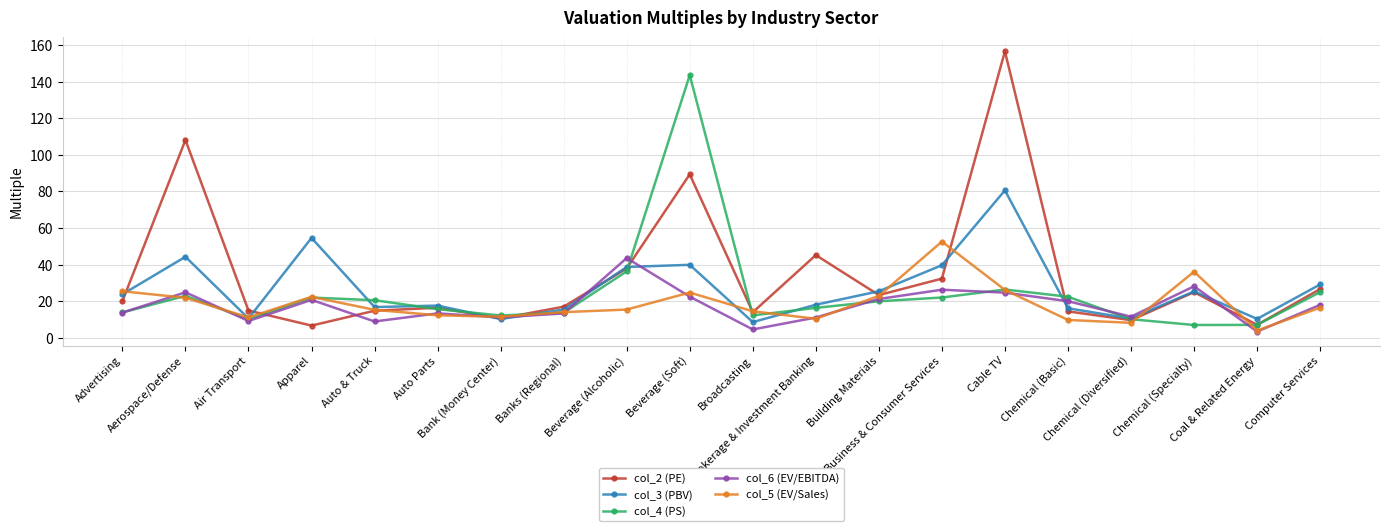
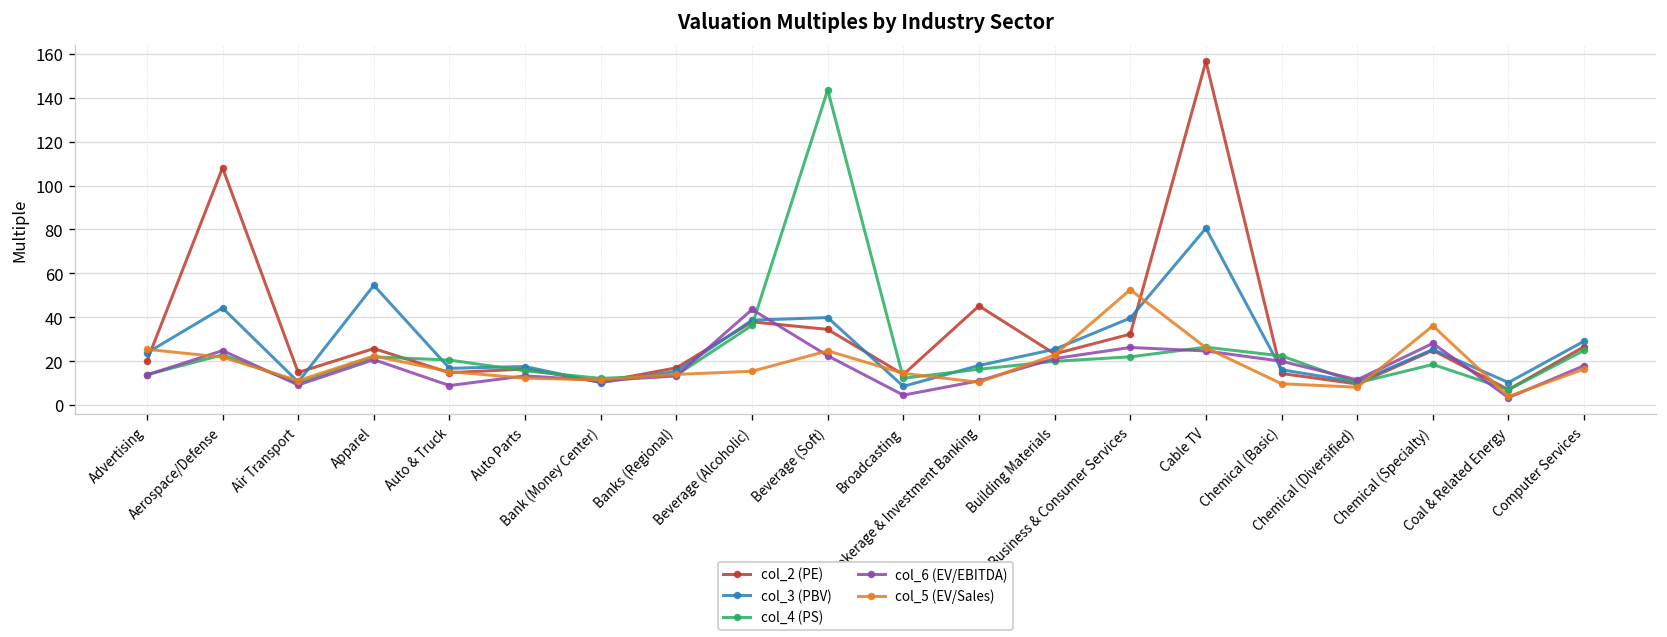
col_2 (PE), Apparel: 7 -> 26
col_2 (PE), Beverage (Soft): 89 -> 34
col_4 (PS), Chemical (Specialty): 7 -> 19
